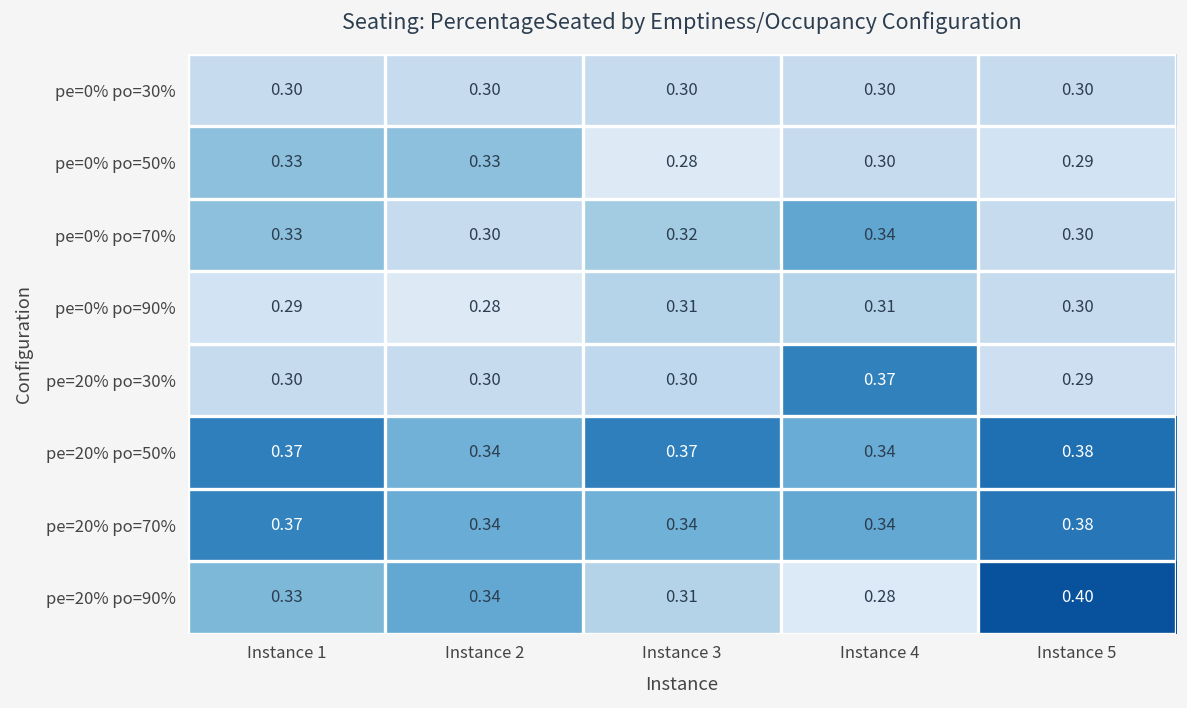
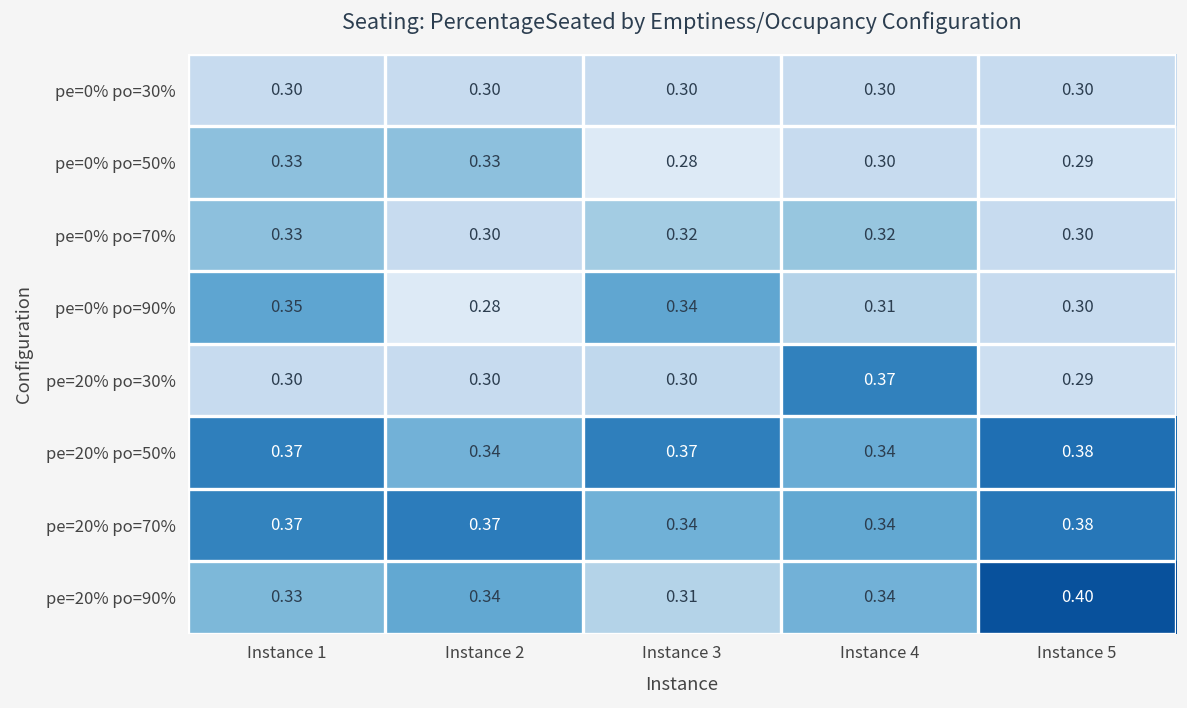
pe=0% po=70%, Instance 4: 0.34 -> 0.32
pe=0% po=90%, Instance 1: 0.29 -> 0.35
pe=0% po=90%, Instance 3: 0.31 -> 0.34
pe=20% po=70%, Instance 2: 0.34 -> 0.37
pe=20% po=90%, Instance 4: 0.28 -> 0.34
